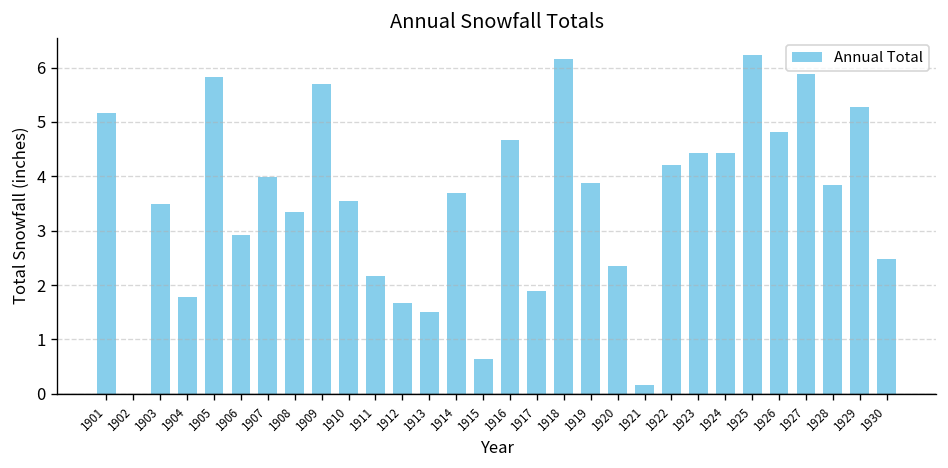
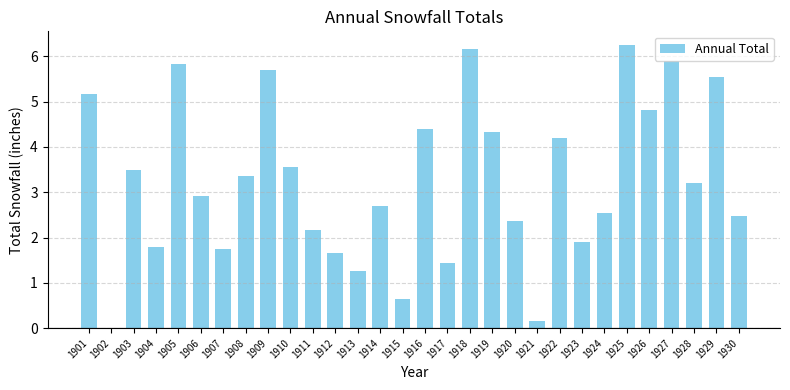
1907: 4.0 -> 1.8
1913: 1.5 -> 1.3
1914: 3.7 -> 2.7
1916: 4.7 -> 4.4
1917: 1.9 -> 1.4
1919: 3.9 -> 4.3
1923: 4.4 -> 1.9
1924: 4.4 -> 2.6
1928: 3.8 -> 3.2
1929: 5.3 -> 5.5
